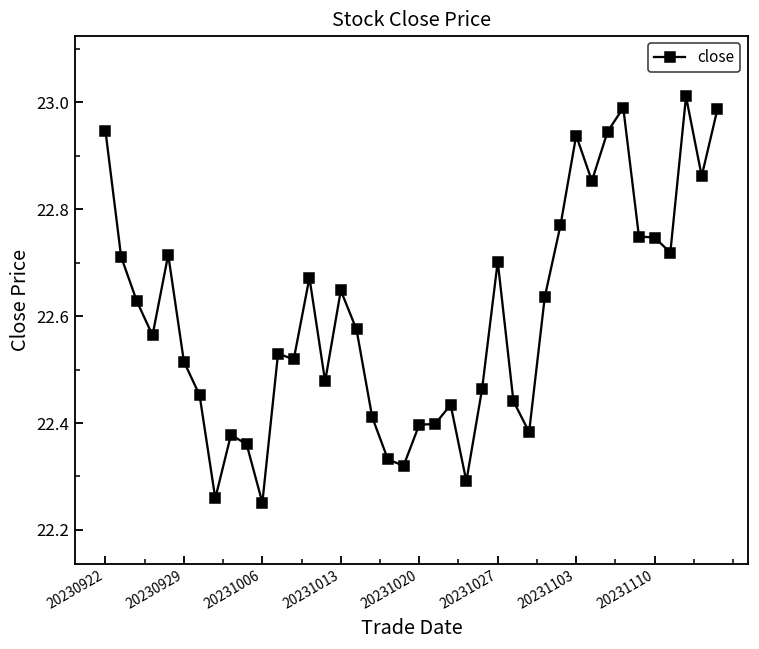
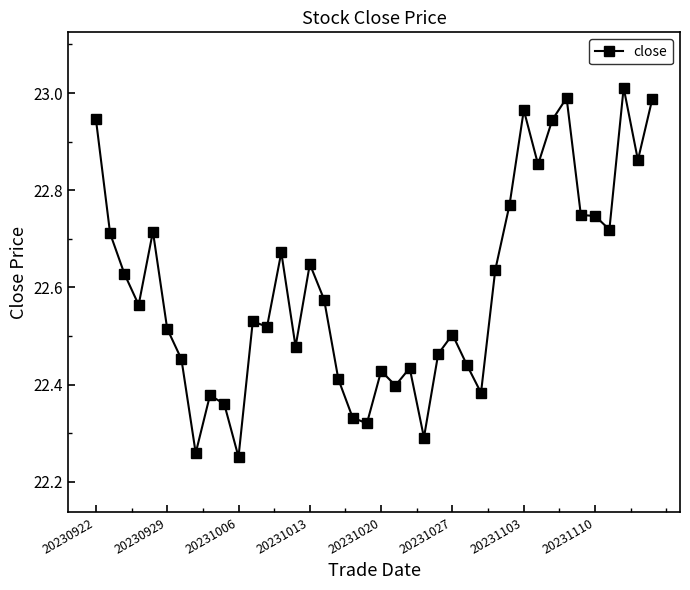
20231020: 22.40 -> 22.43
20231027: 22.70 -> 22.50
20231103: 22.94 -> 22.97
